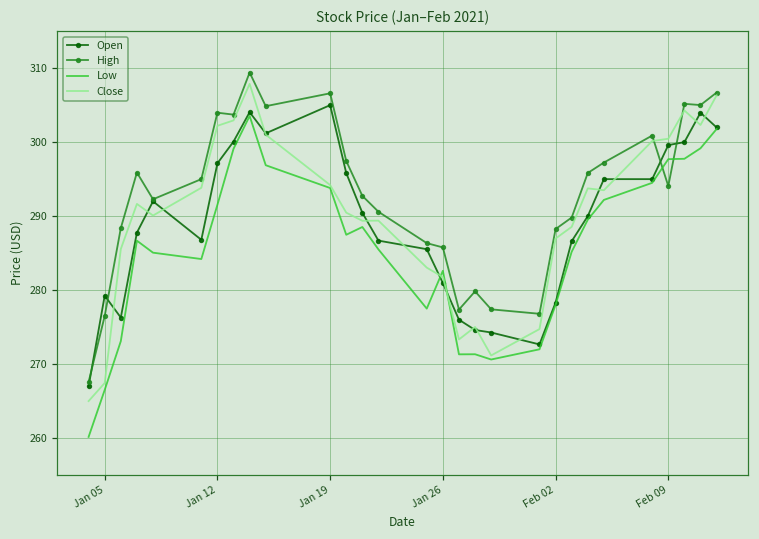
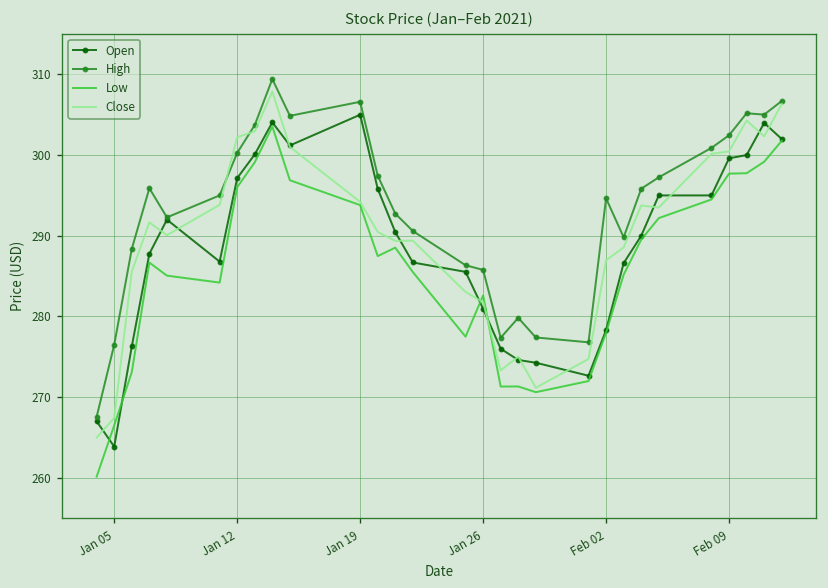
Open, Jan 05: 279 -> 264
High, Jan 12: 304 -> 300
Low, Jan 12: 292 -> 296
High, Feb 02: 288 -> 295
High, Feb 09: 294 -> 302
